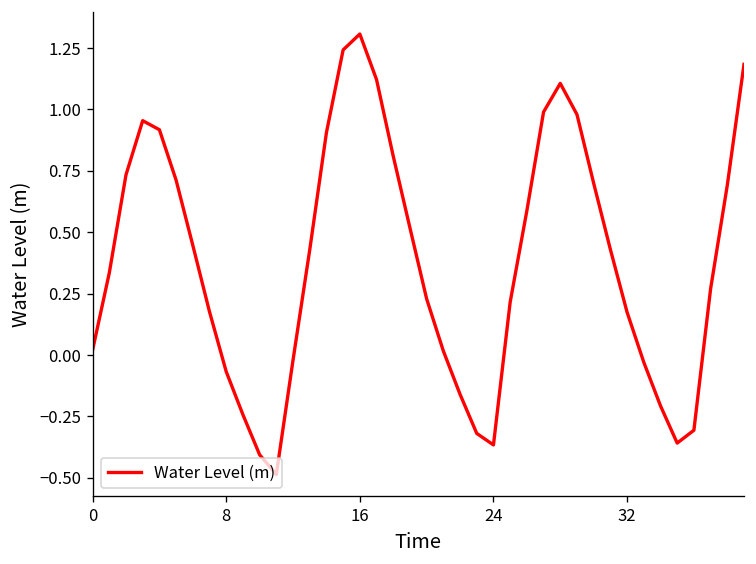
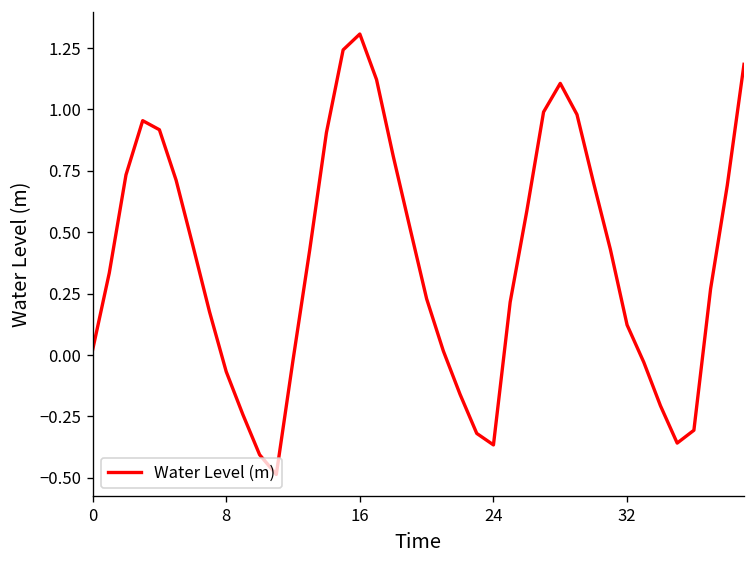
32: 0.17 -> 0.12
